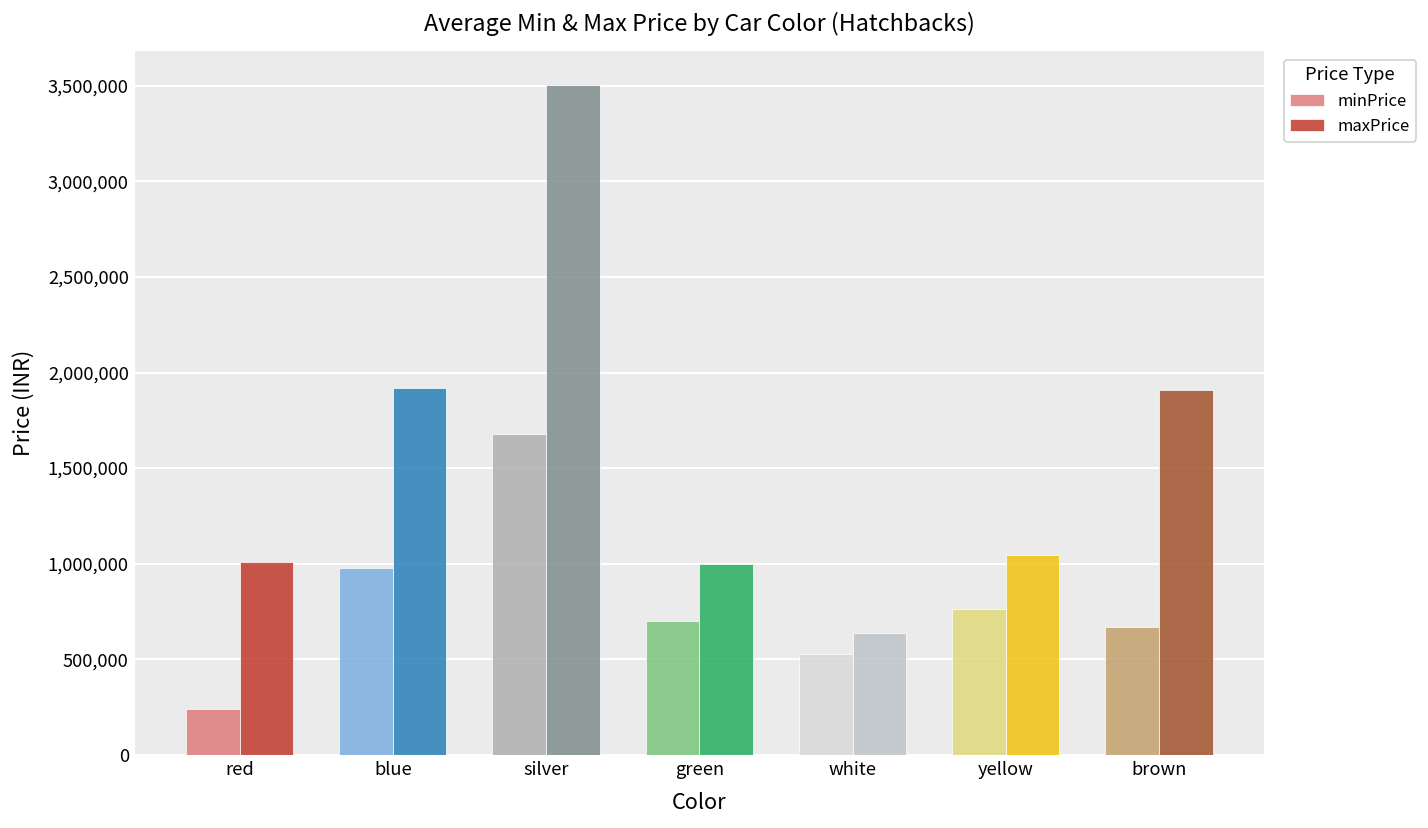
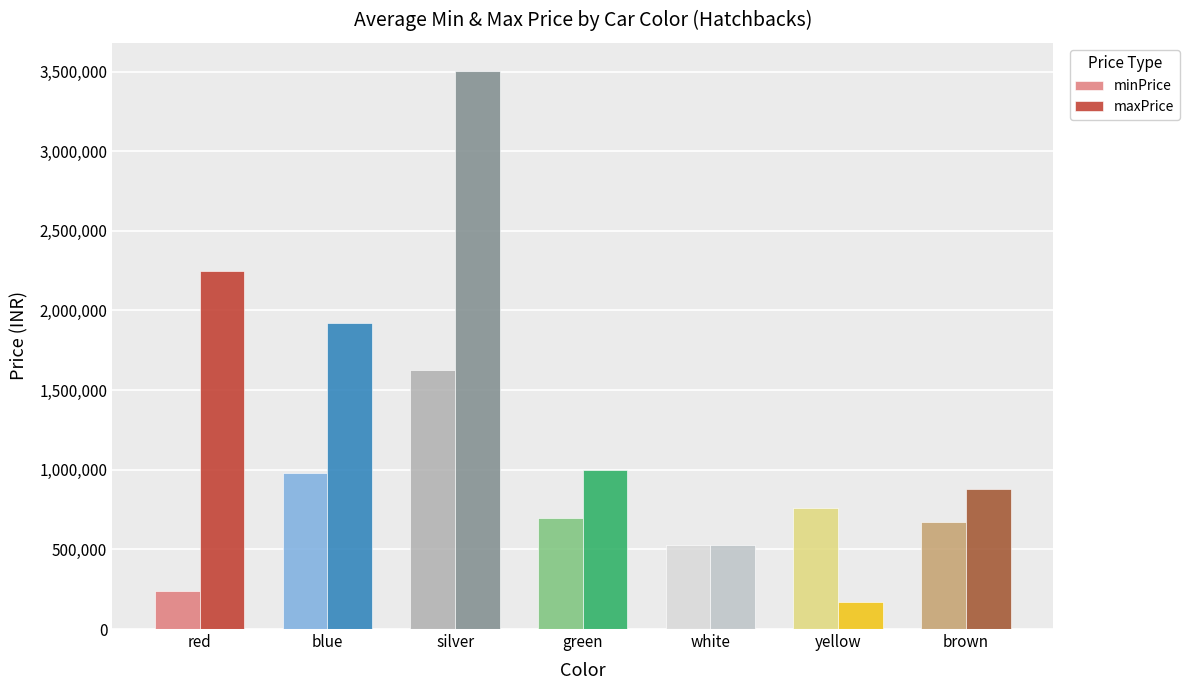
maxPrice, red: 1,010,000 -> 2,250,000
minPrice, silver: 1,680,000 -> 1,620,000
maxPrice, white: 640,000 -> 530,000
maxPrice, yellow: 1,050,000 -> 170,000
maxPrice, brown: 1,910,000 -> 880,000
